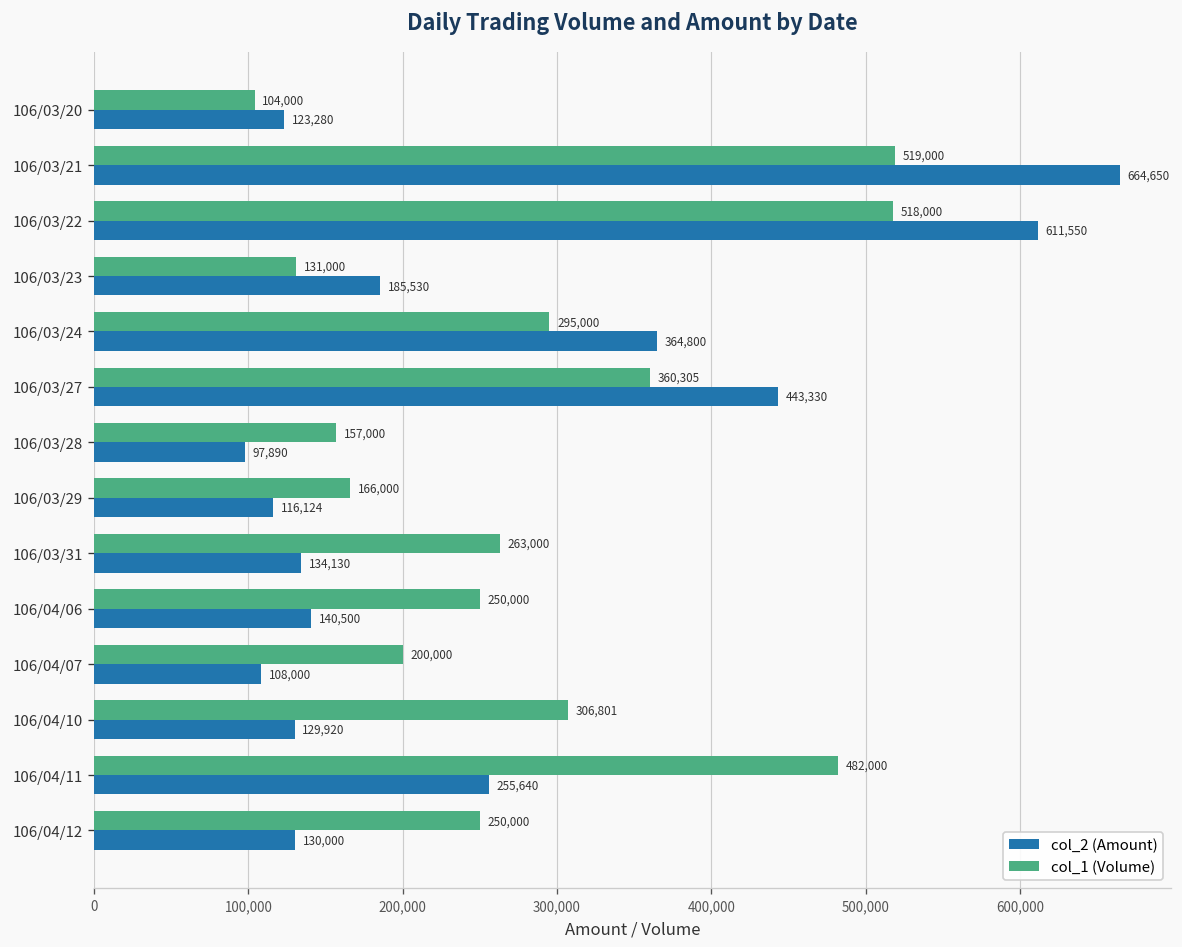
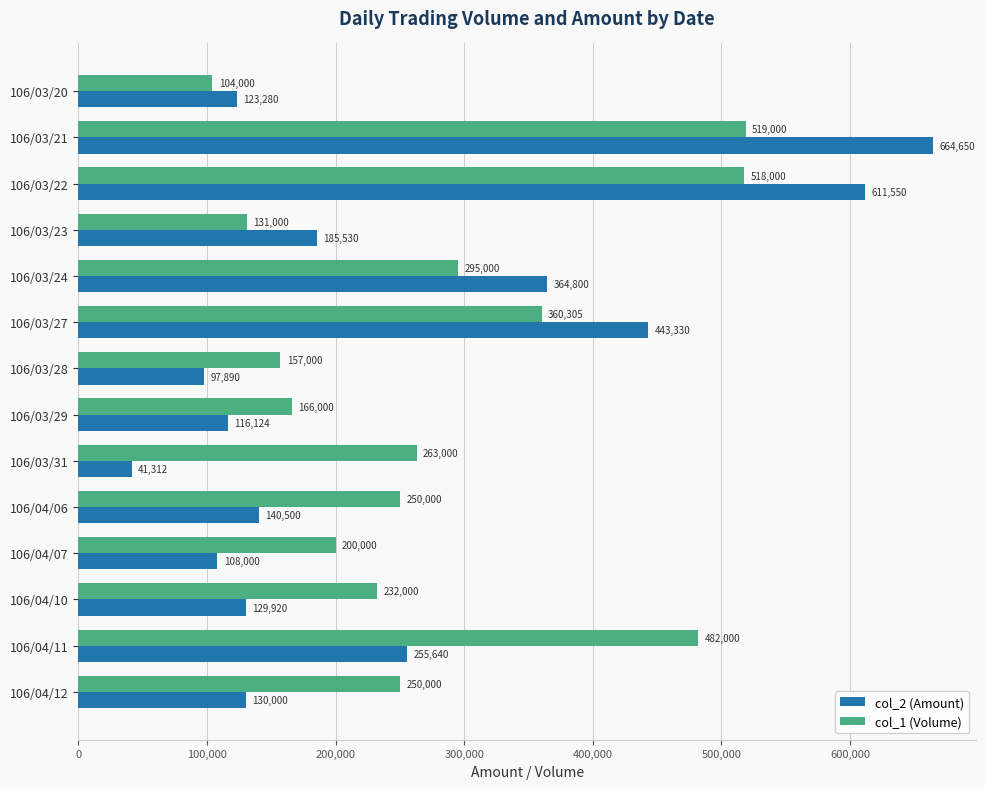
col_2 (Amount), 106/03/31: 134,130 -> 41,312
col_1 (Volume), 106/04/10: 306,801 -> 232,000
